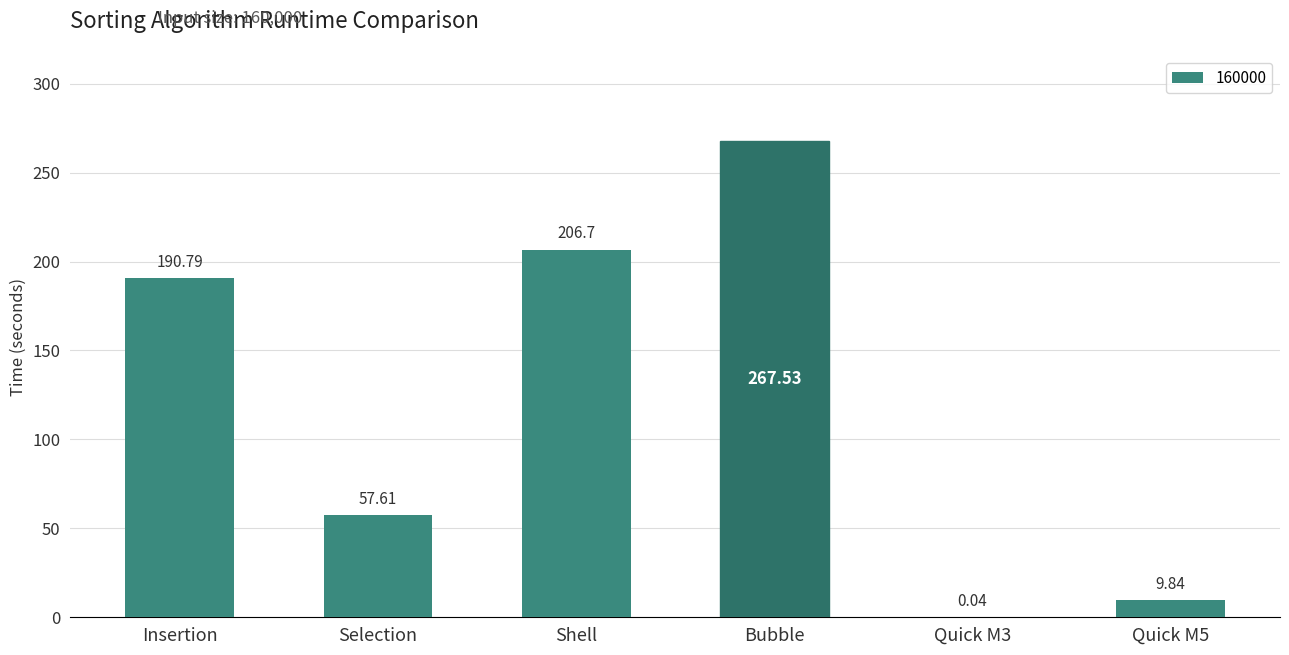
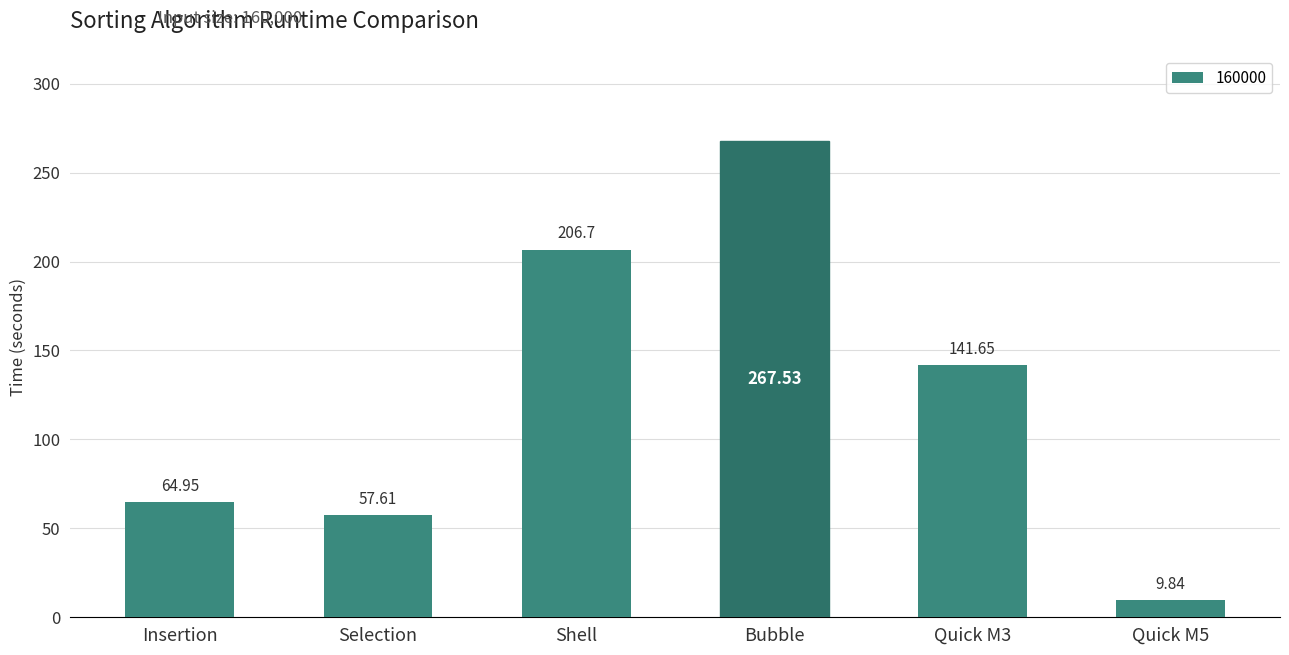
Insertion: 190.79 -> 64.95
Quick M3: 0.04 -> 141.65
